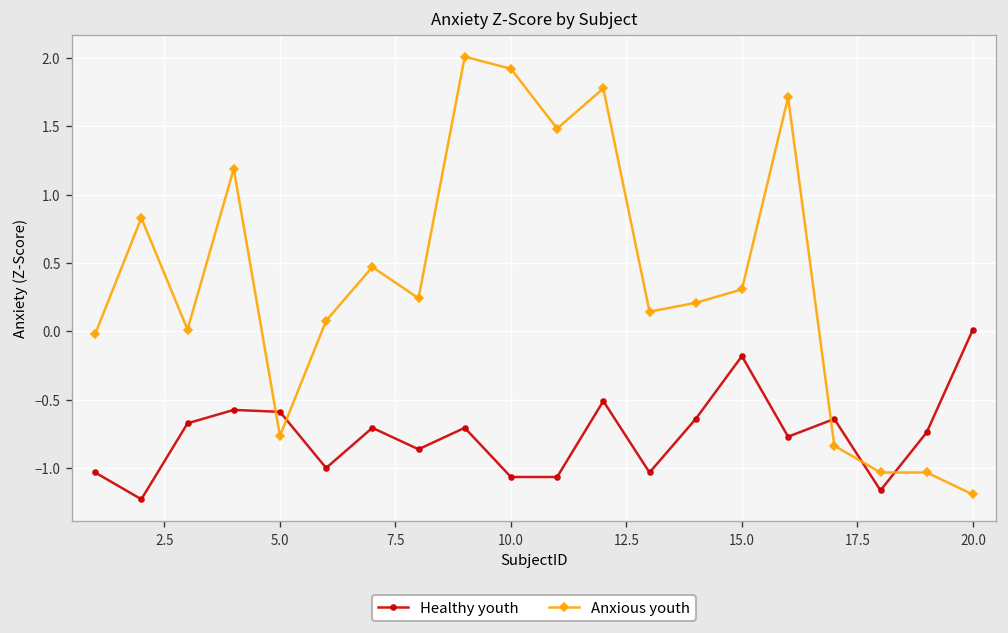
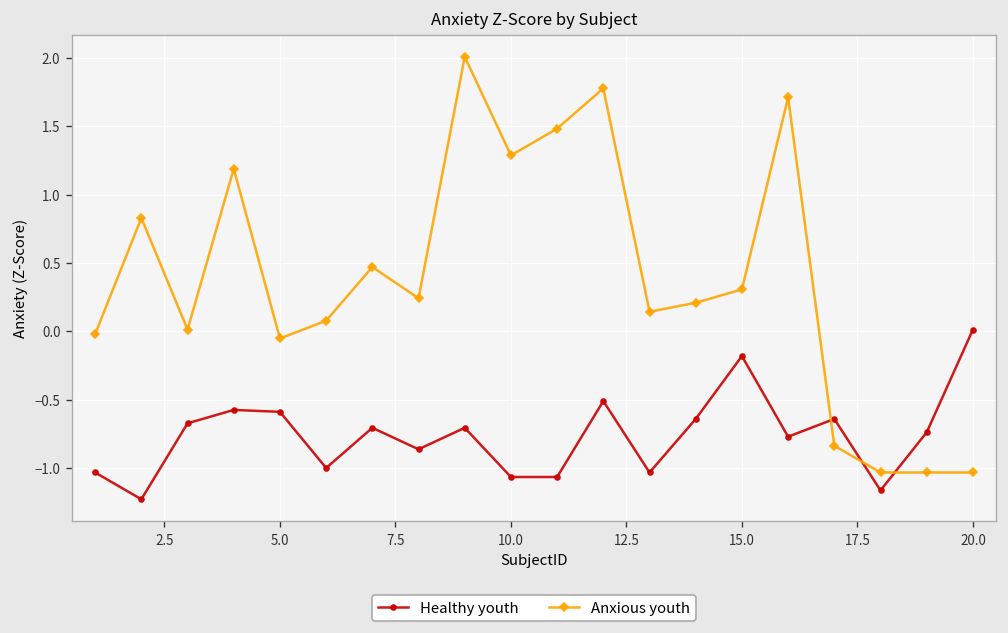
Anxious youth, 5.0: -0.77 -> -0.05
Anxious youth, 10.0: 1.92 -> 1.29
Anxious youth, 20.0: -1.20 -> -1.03
